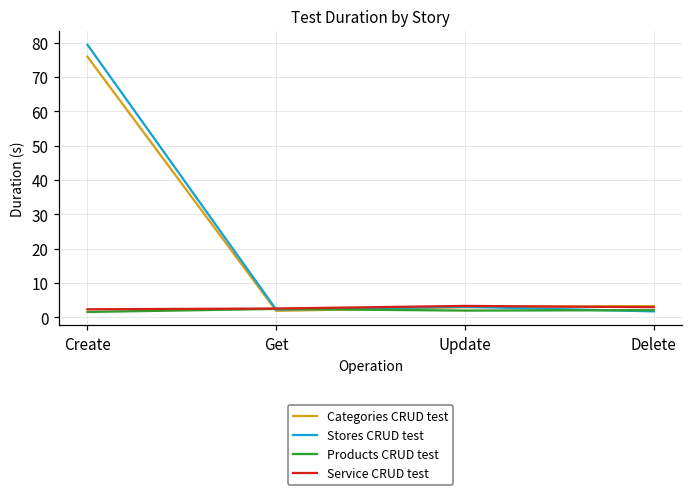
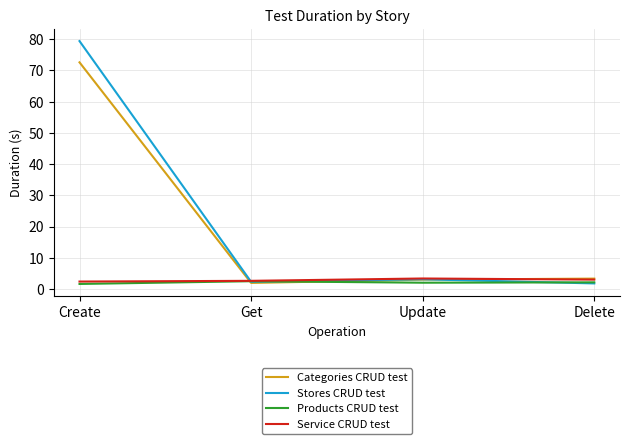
Categories CRUD test, Create: 76 -> 73
